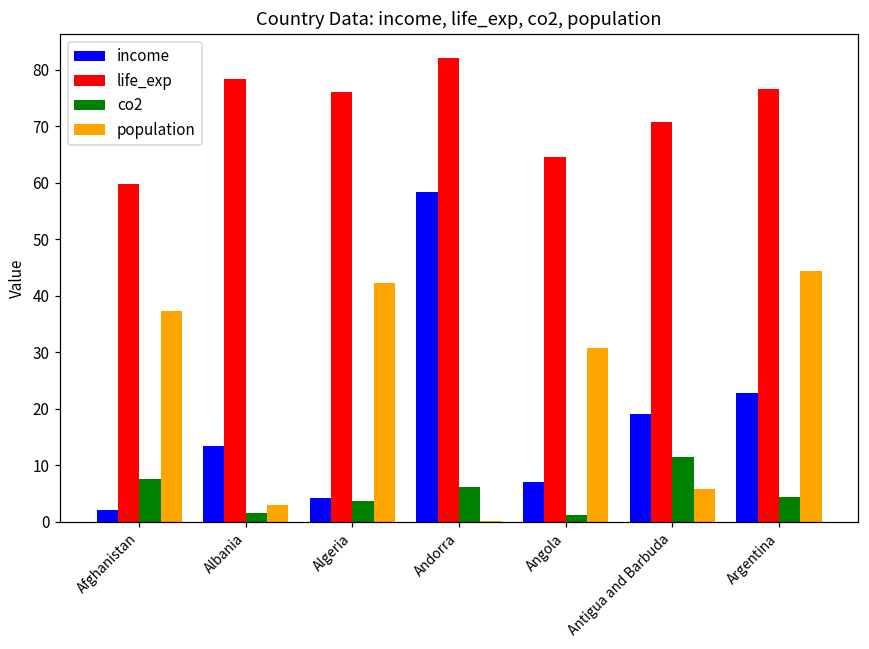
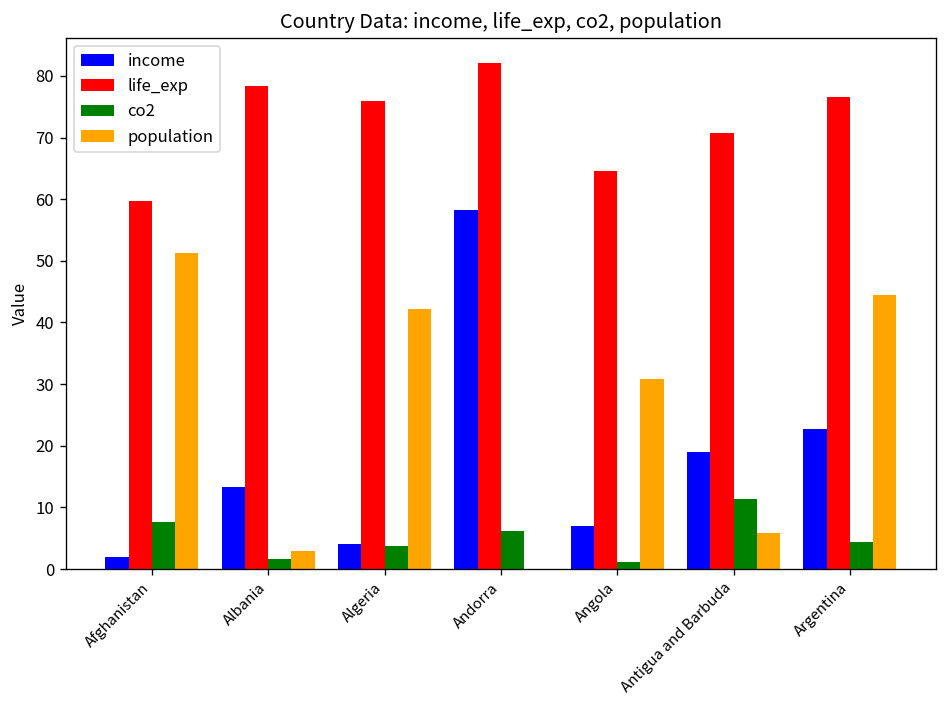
population, Afghanistan: 37 -> 51
